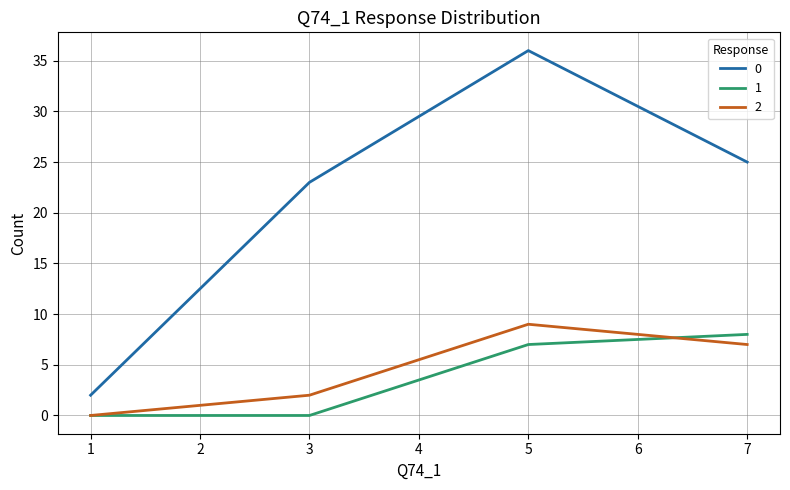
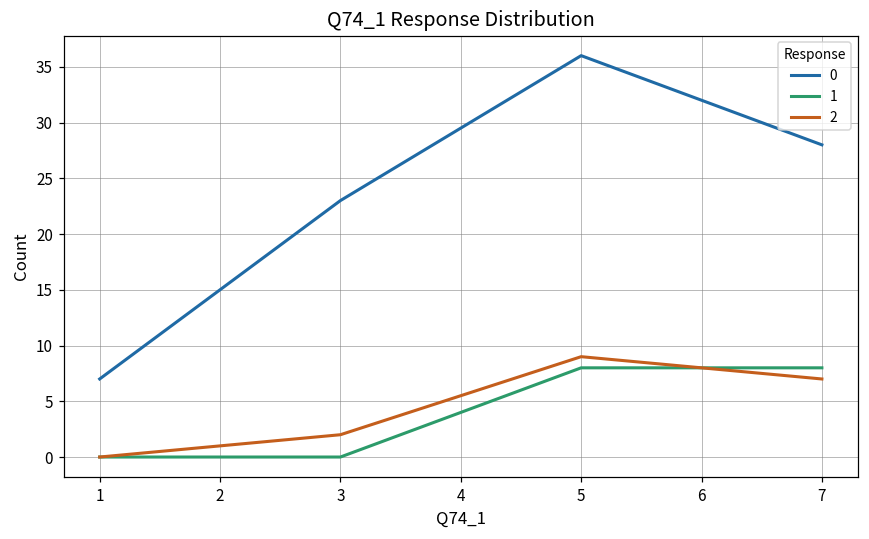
0, 1: 2 -> 7
1, 5: 7 -> 8
0, 7: 25 -> 28
